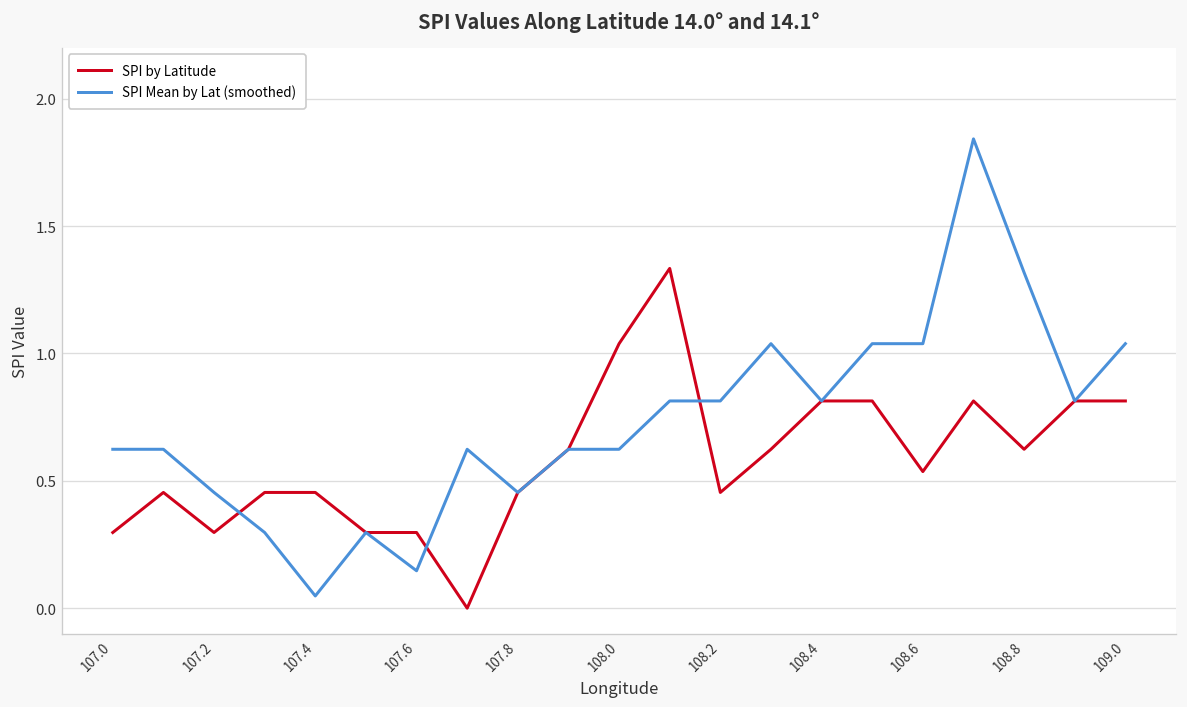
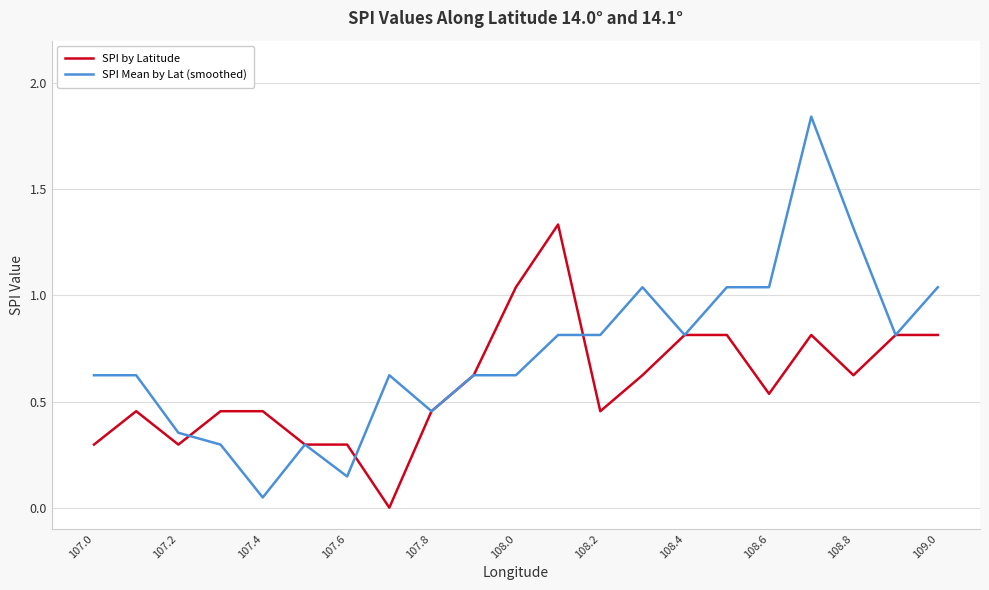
SPI Mean by Lat (smoothed), 107.2: 0.45 -> 0.35
